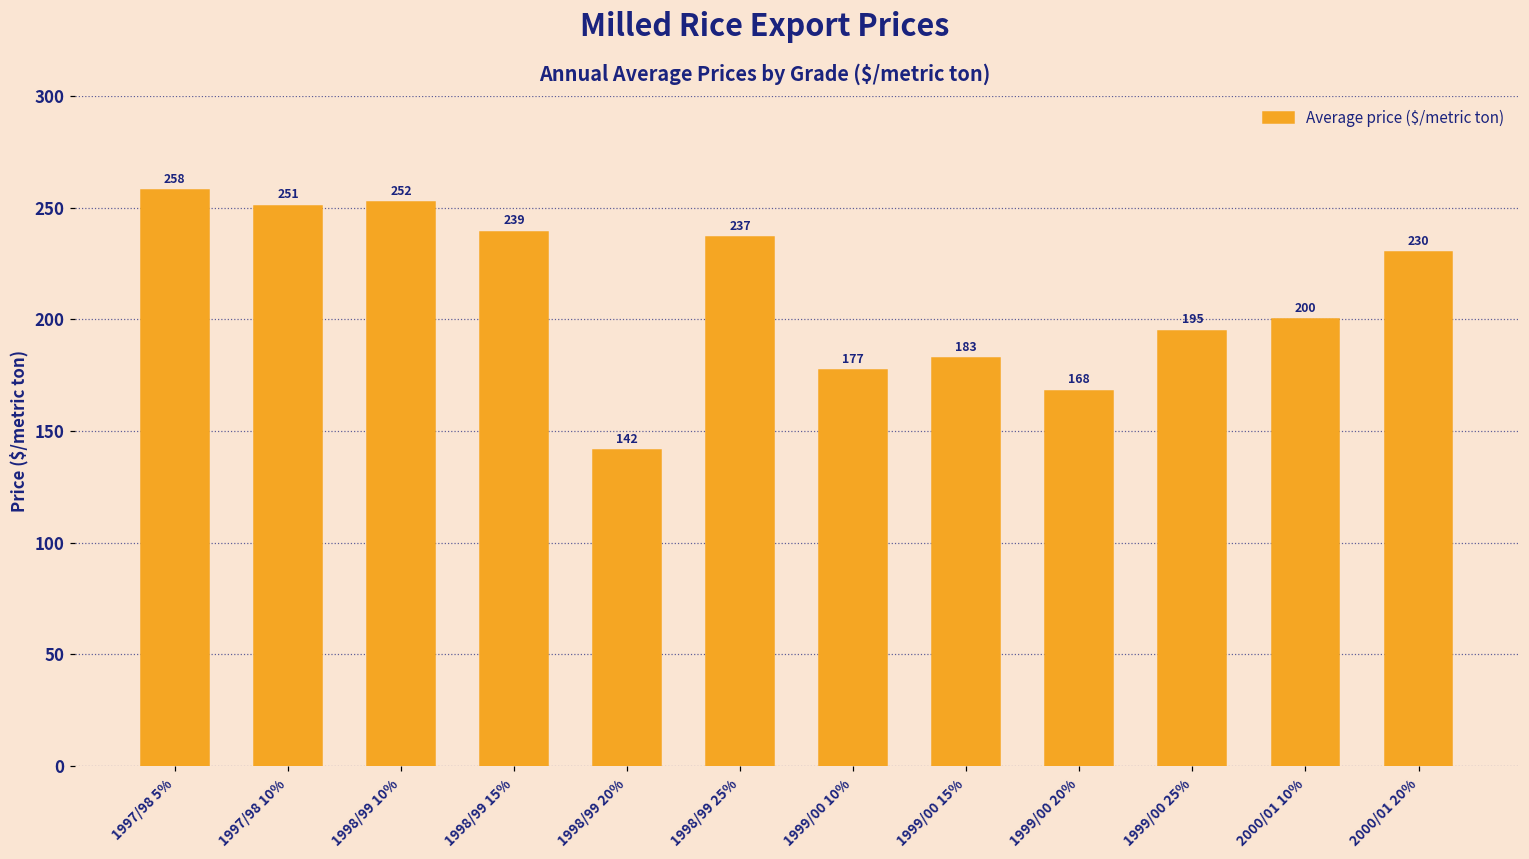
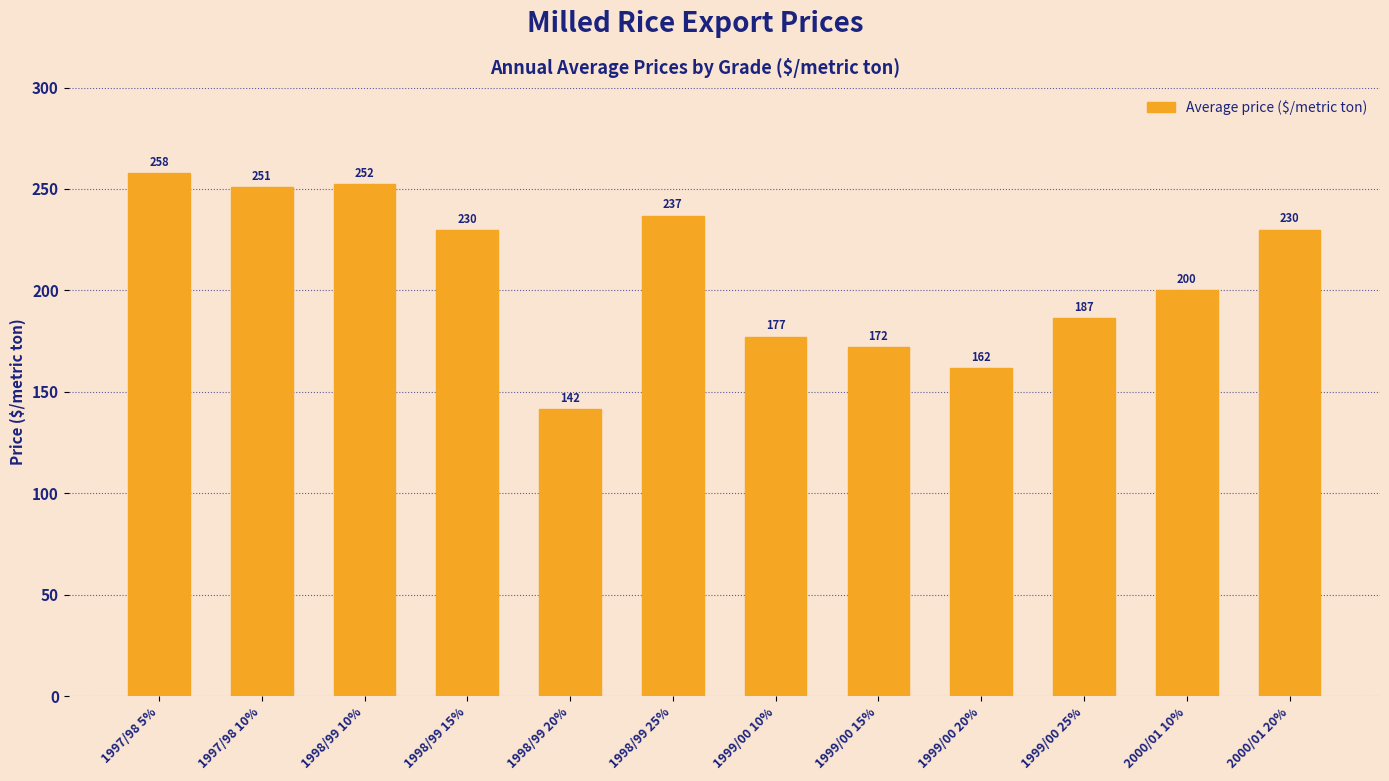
1998/99 15%: 239 -> 230
1999/00 15%: 183 -> 172
1999/00 20%: 168 -> 162
1999/00 25%: 195 -> 187
